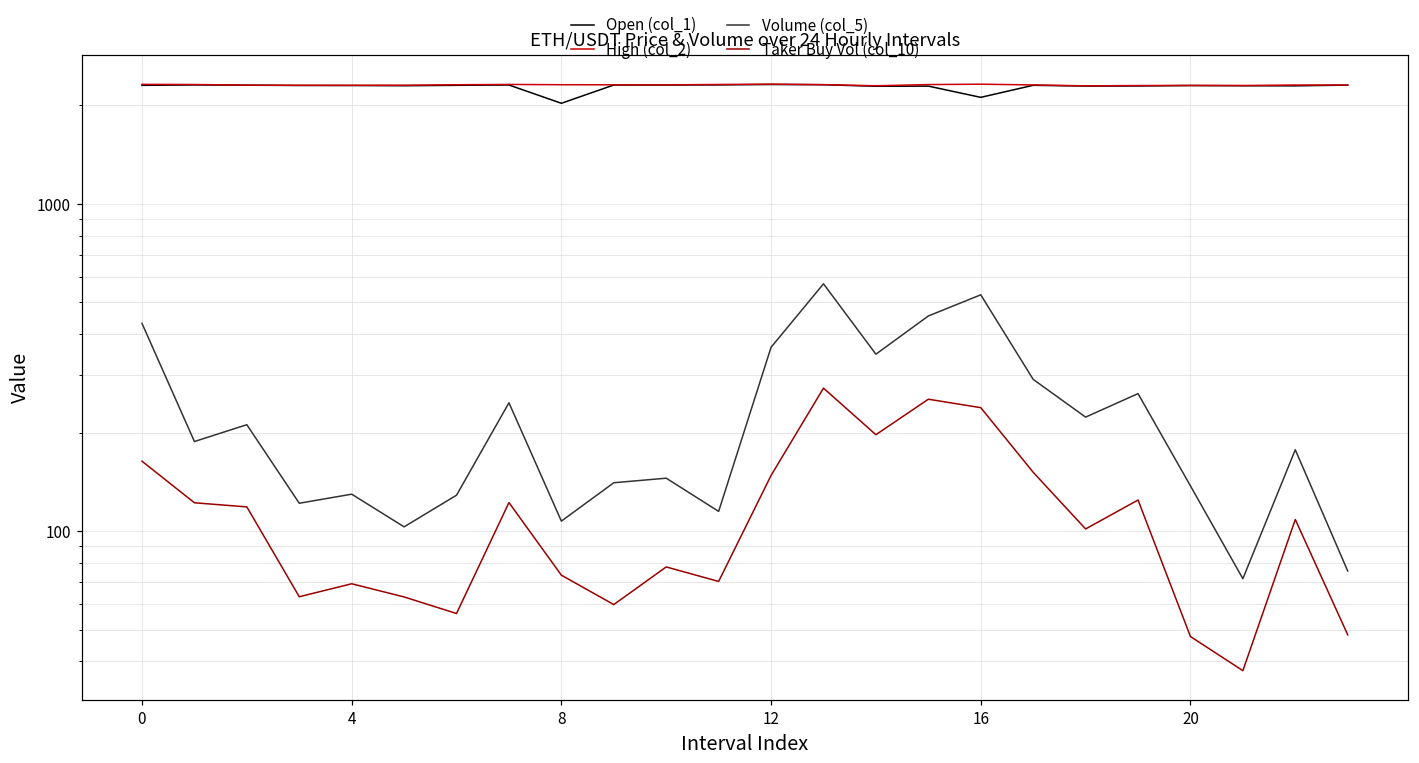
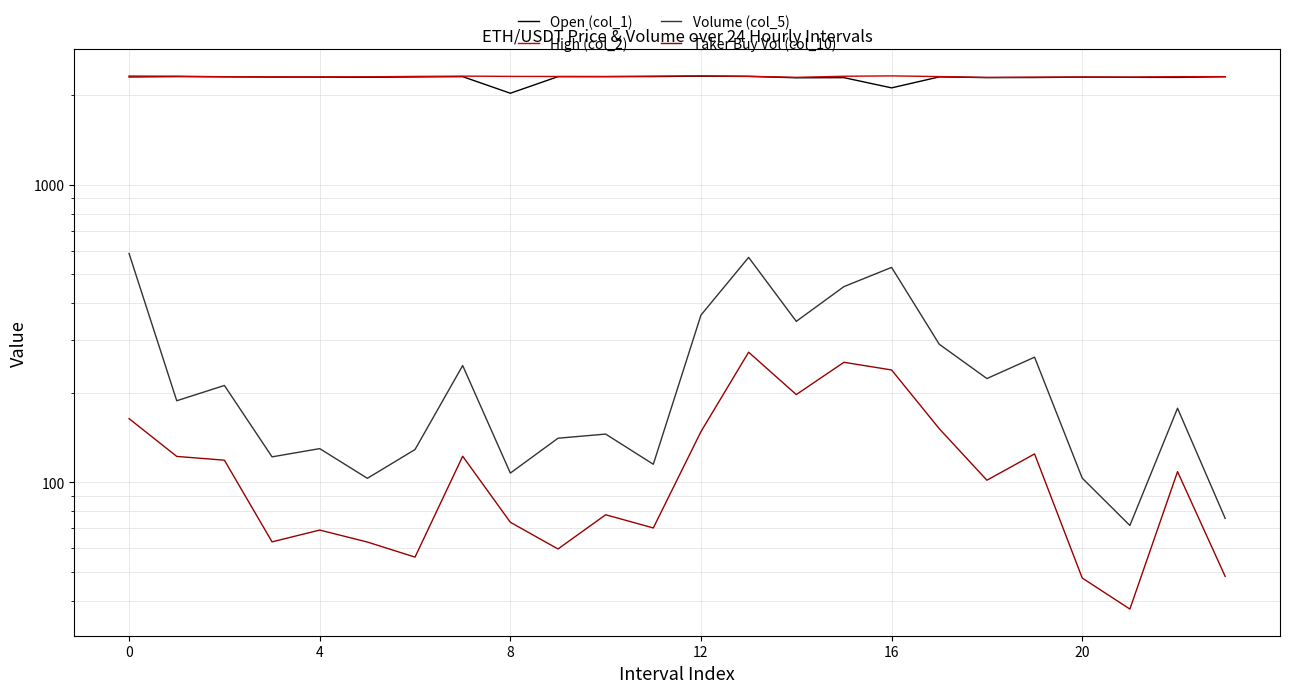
Volume (col_5), 0: 430 -> 590
Volume (col_5), 20: 140 -> 103
